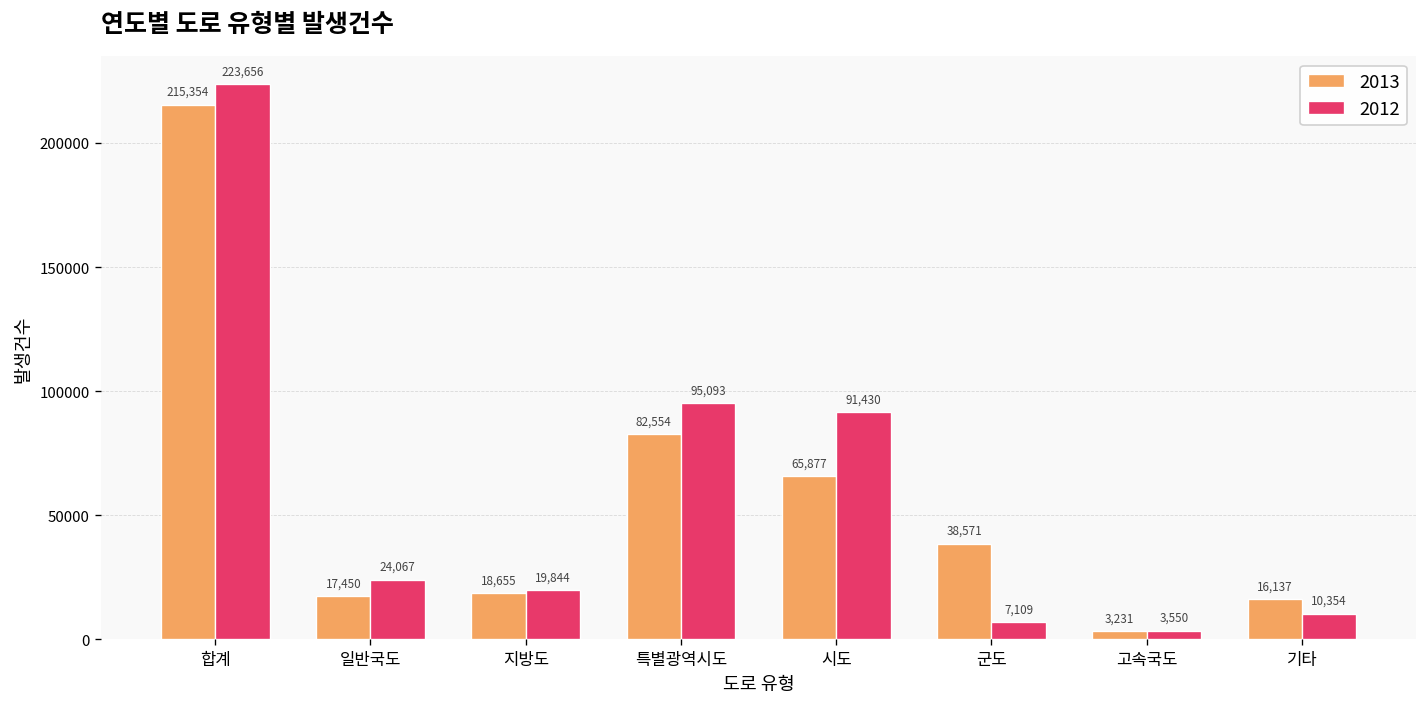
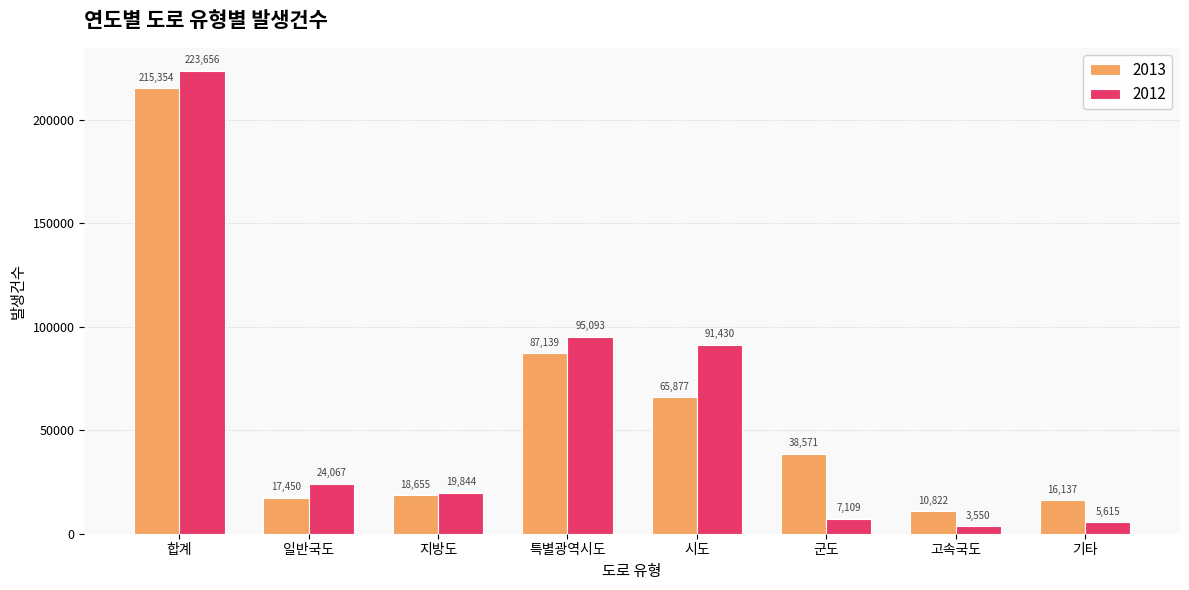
2013, 특별광역시도: 82,554 -> 87,139
2013, 고속국도: 3,231 -> 10,822
2012, 기타: 10,354 -> 5,615
